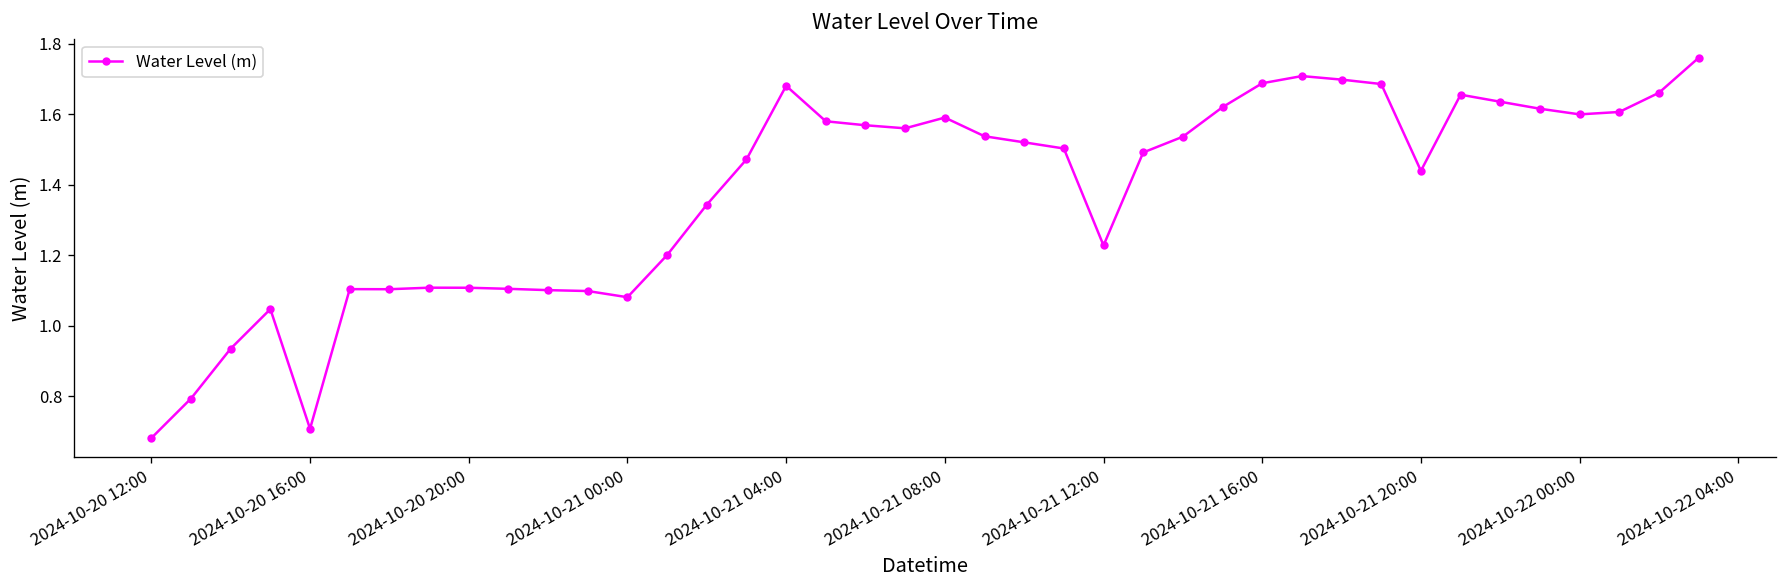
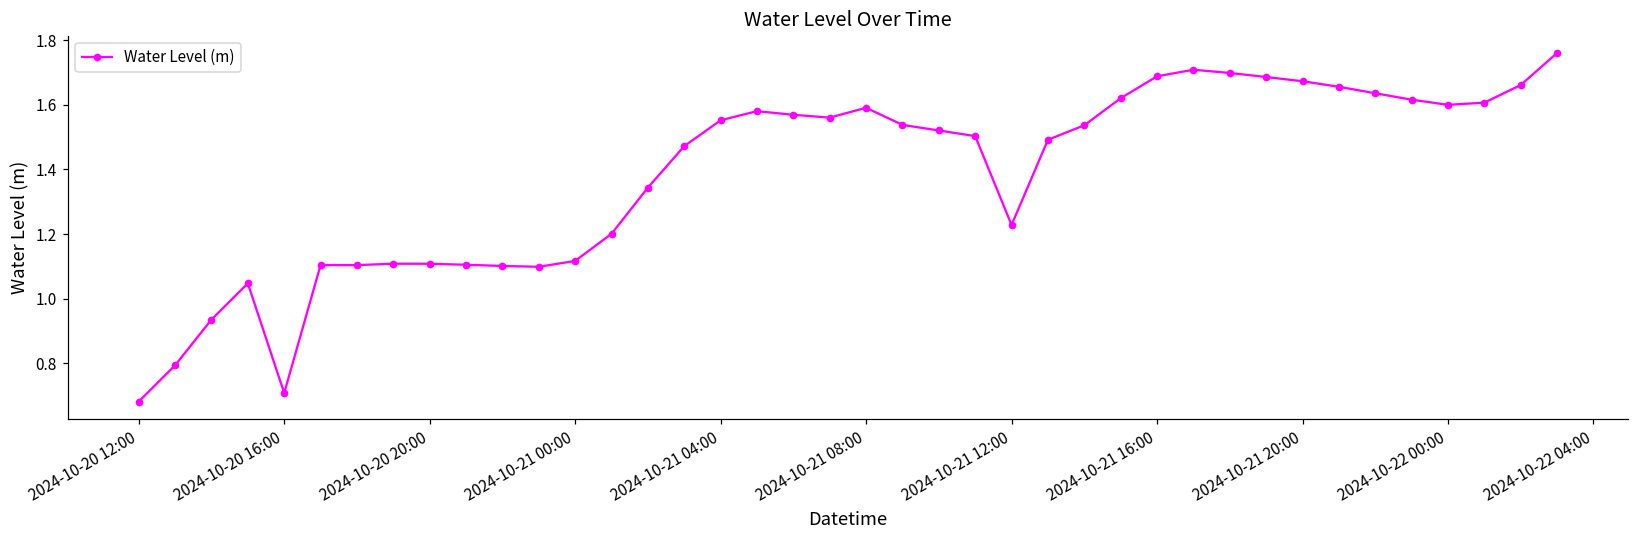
2024-10-21 00:00: 1.08 -> 1.12
2024-10-21 04:00: 1.68 -> 1.55
2024-10-21 20:00: 1.44 -> 1.67
